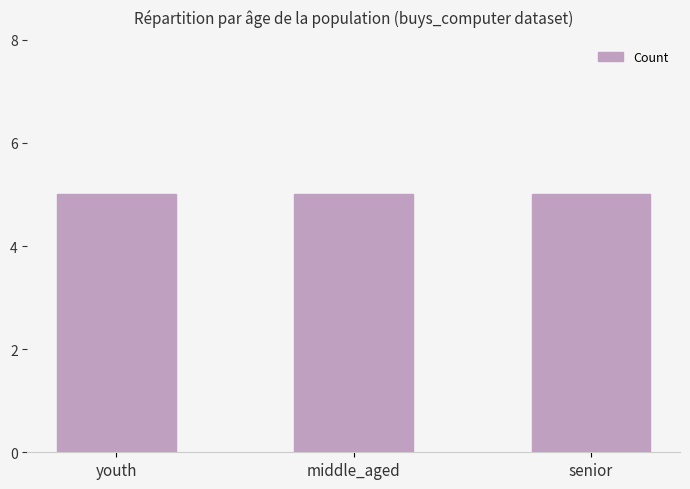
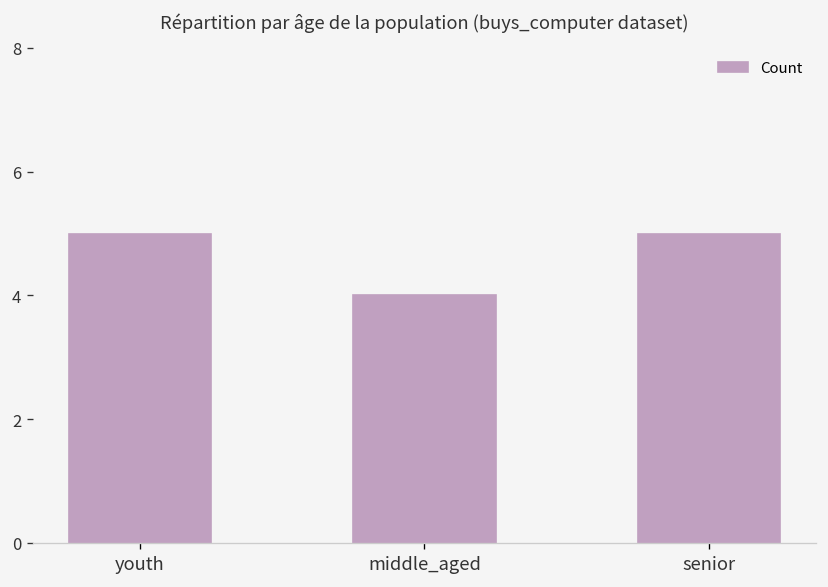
middle_aged: 5 -> 4
